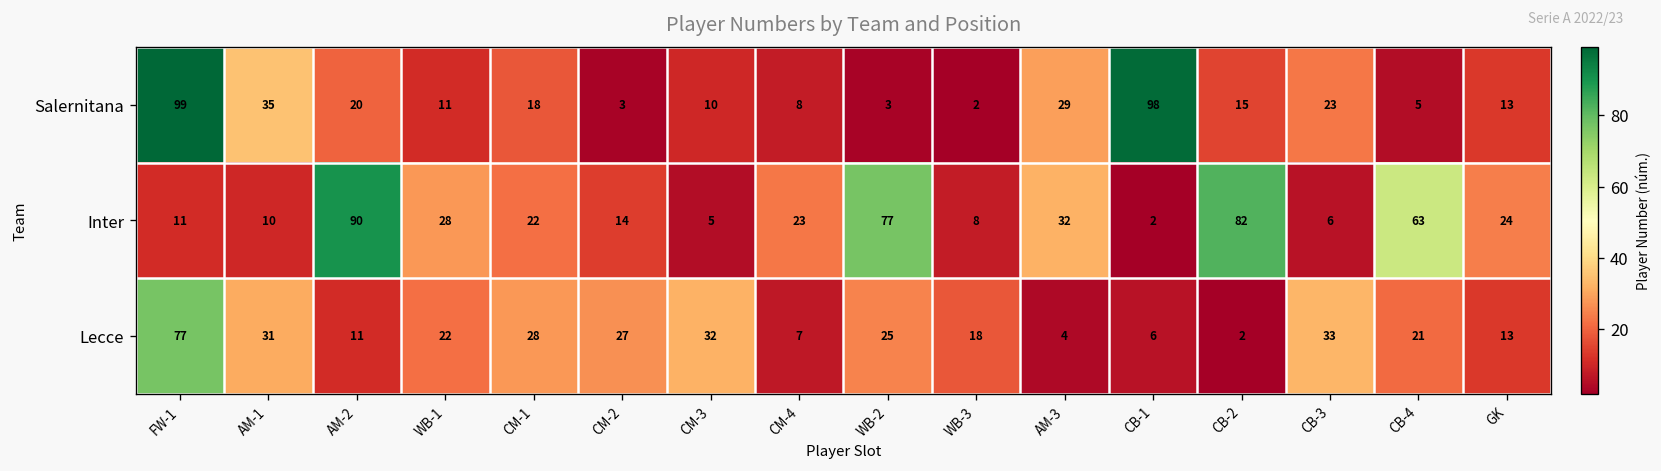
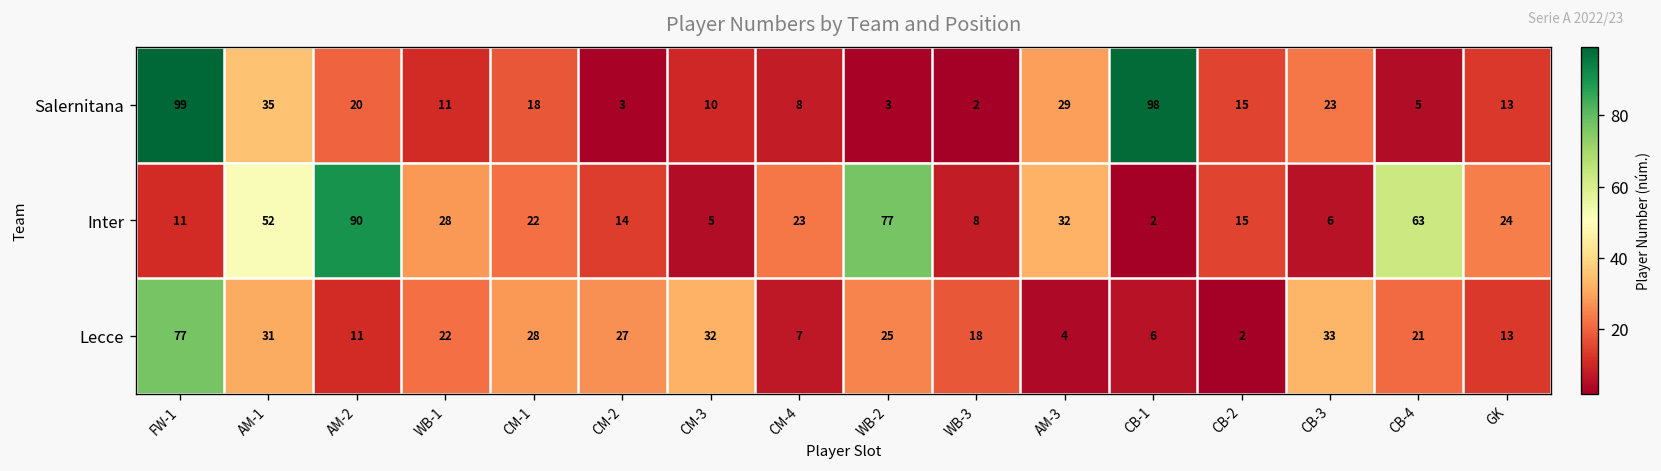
Inter, AM-1: 10 -> 52
Inter, CB-2: 82 -> 15
